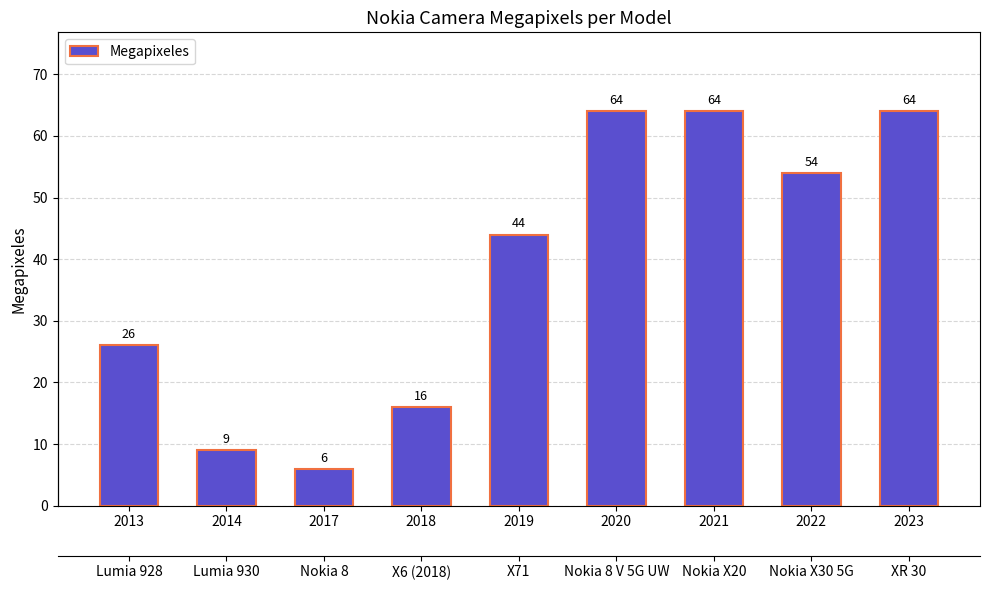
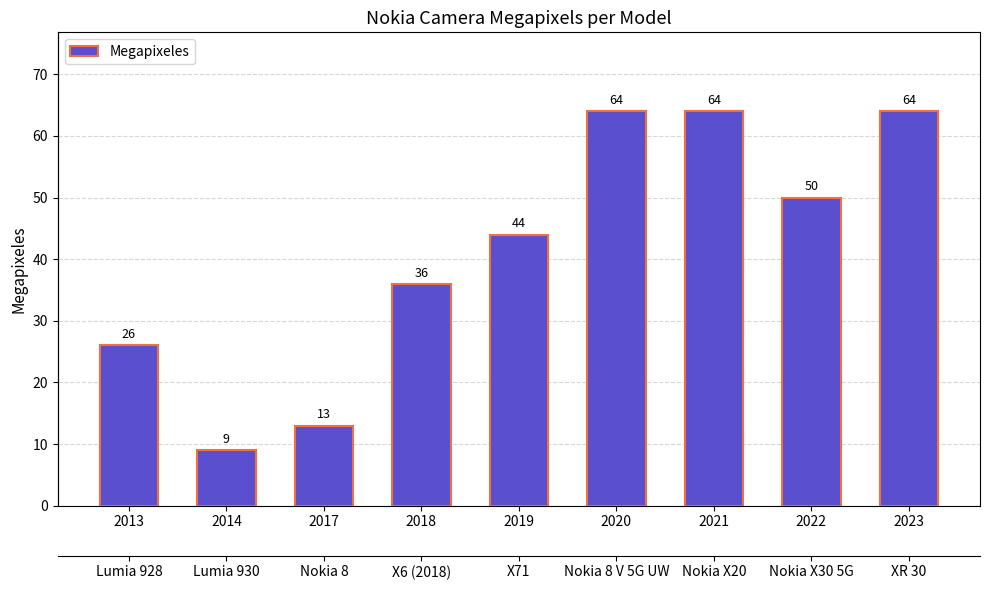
2017: 6 -> 13
2018: 16 -> 36
2022: 54 -> 50
